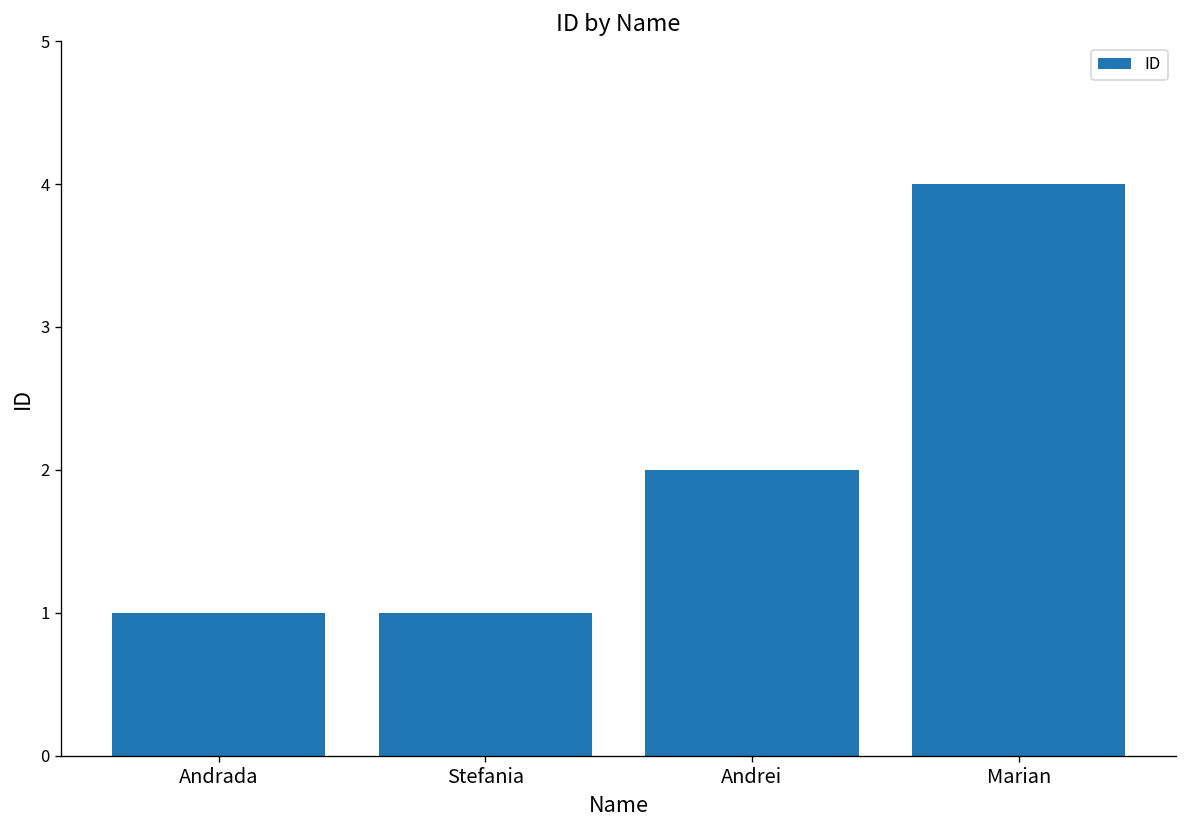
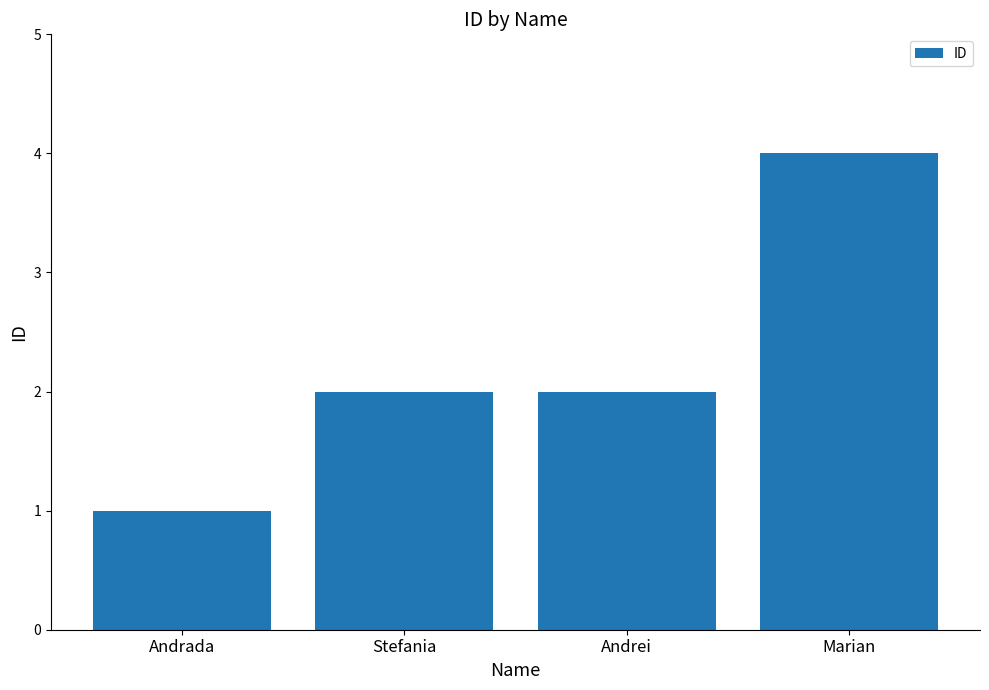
Stefania: 1 -> 2
